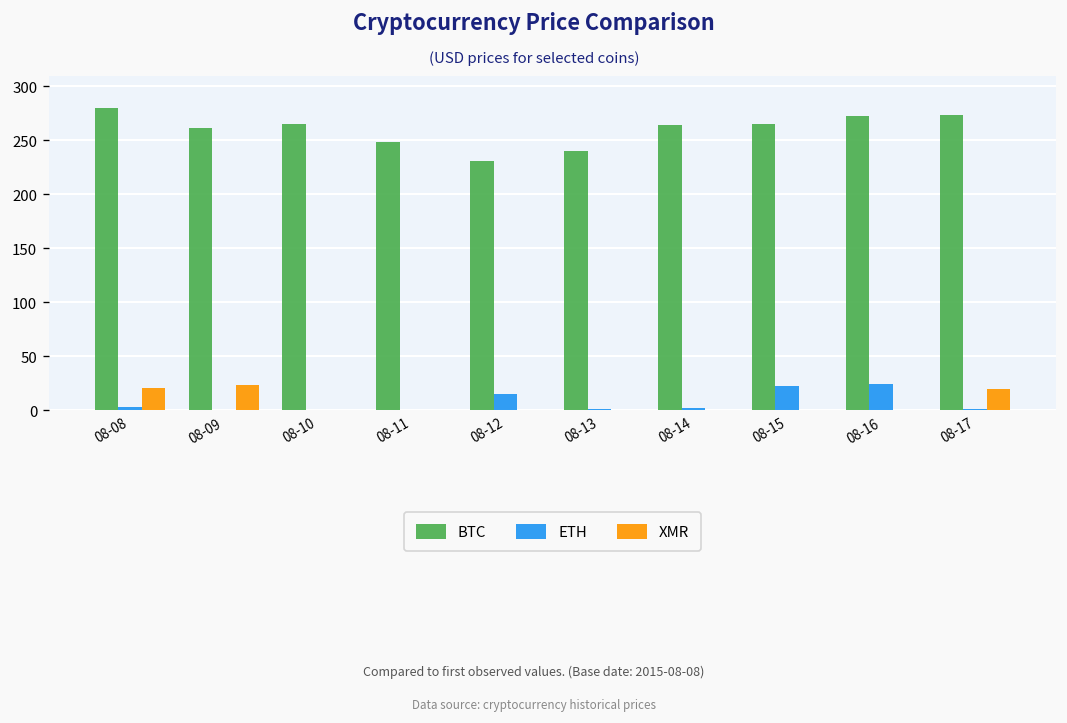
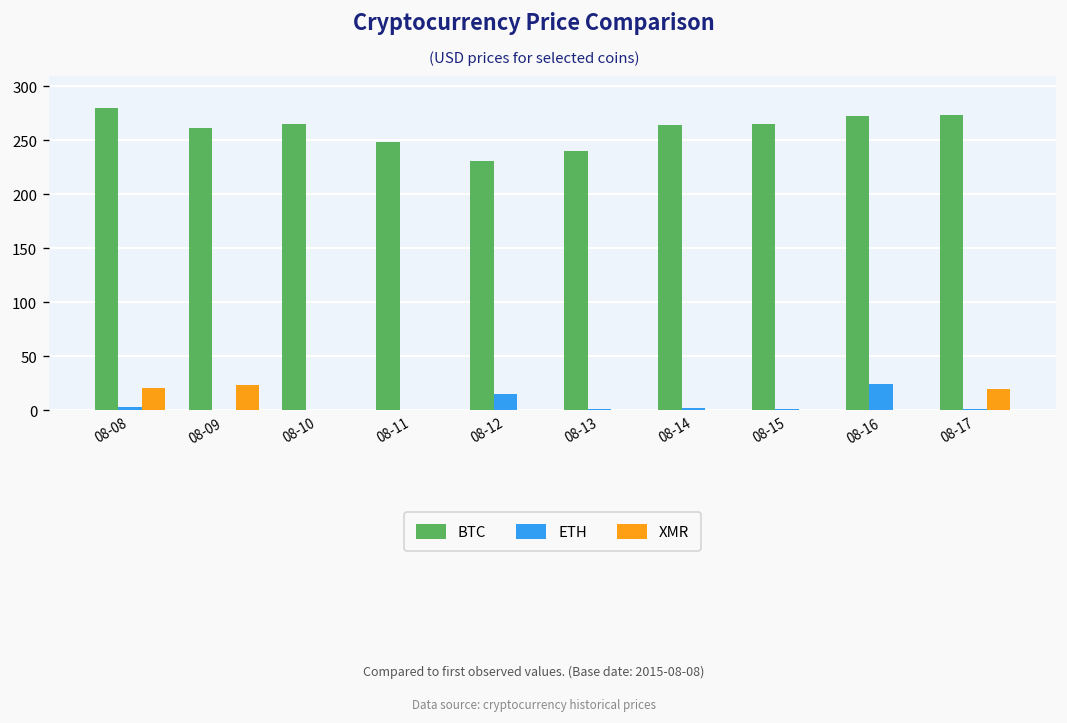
ETH, 08-15: 20 -> 0
